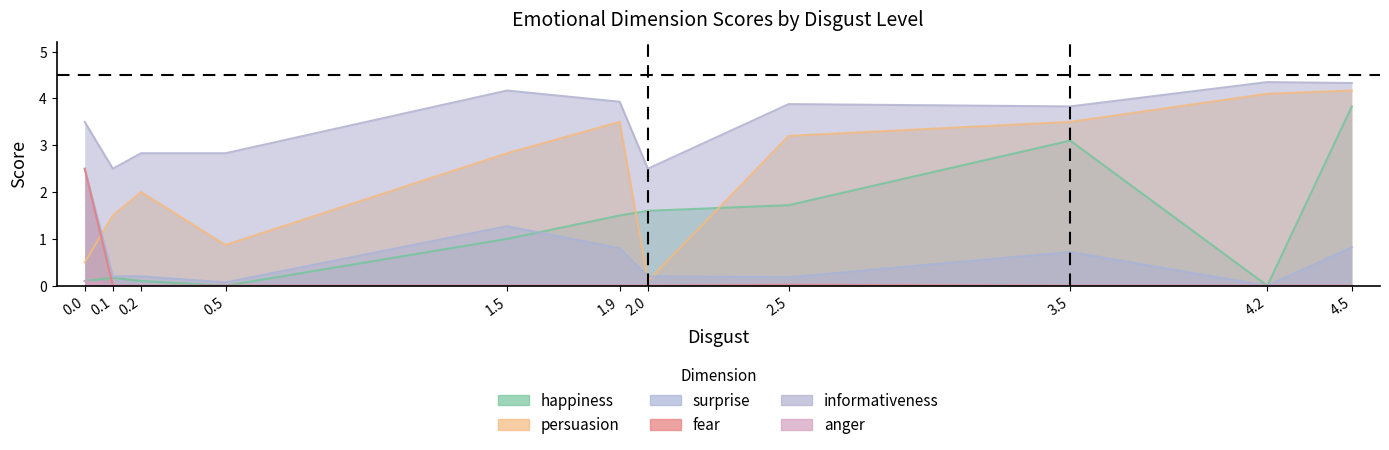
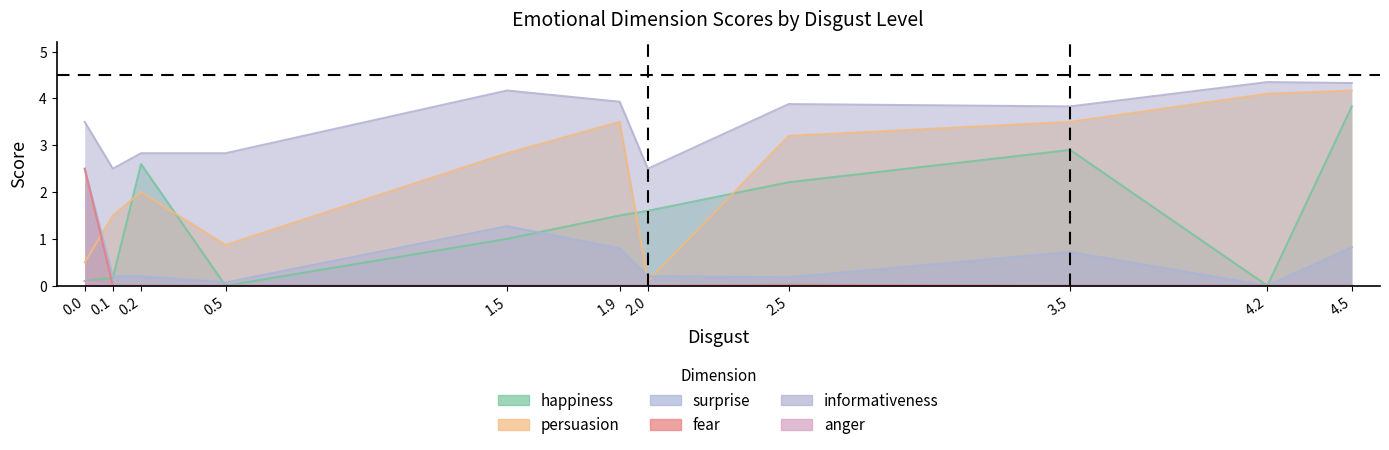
happiness, 0.2: 0.1 -> 2.6
happiness, 2.5: 1.7 -> 2.2
happiness, 3.5: 3.1 -> 2.9
